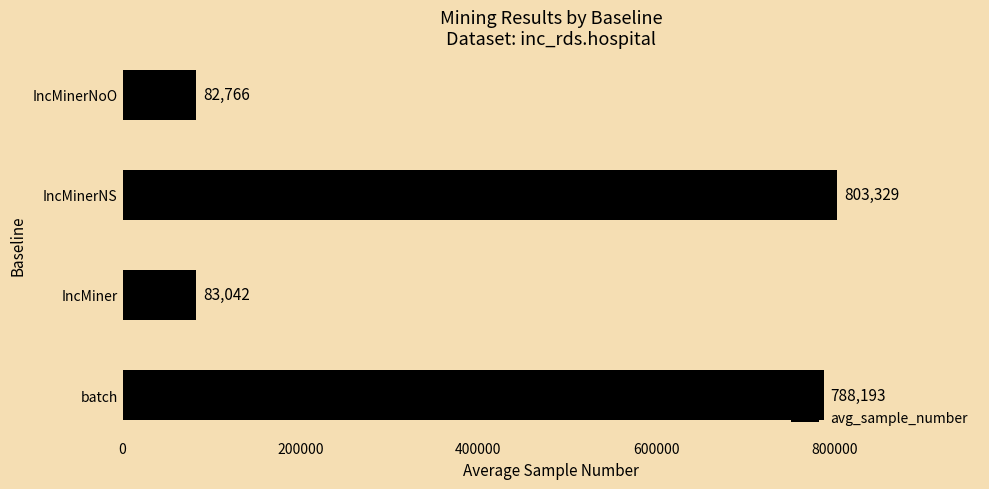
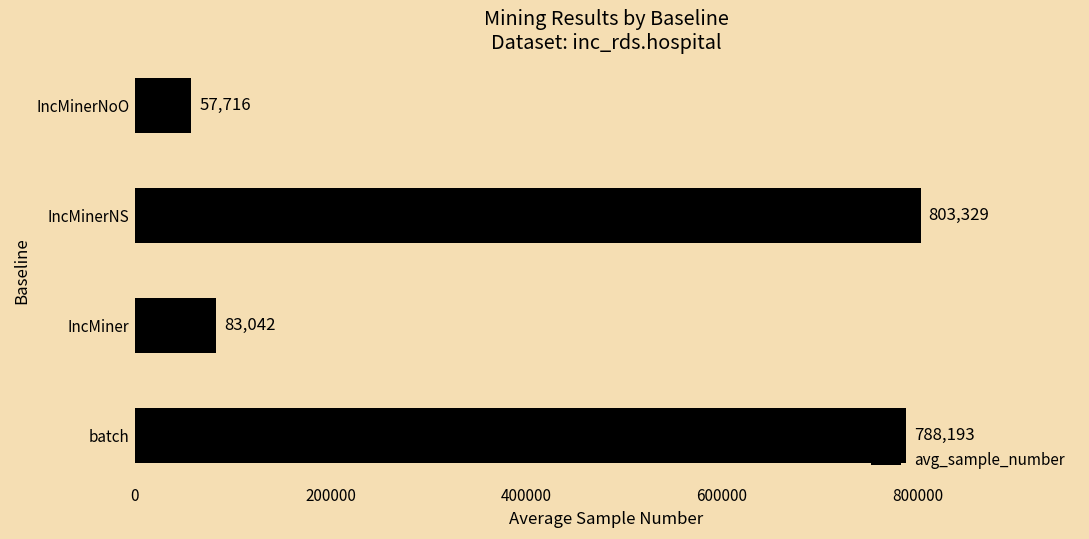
IncMinerNoO: 82,766 -> 57,716
